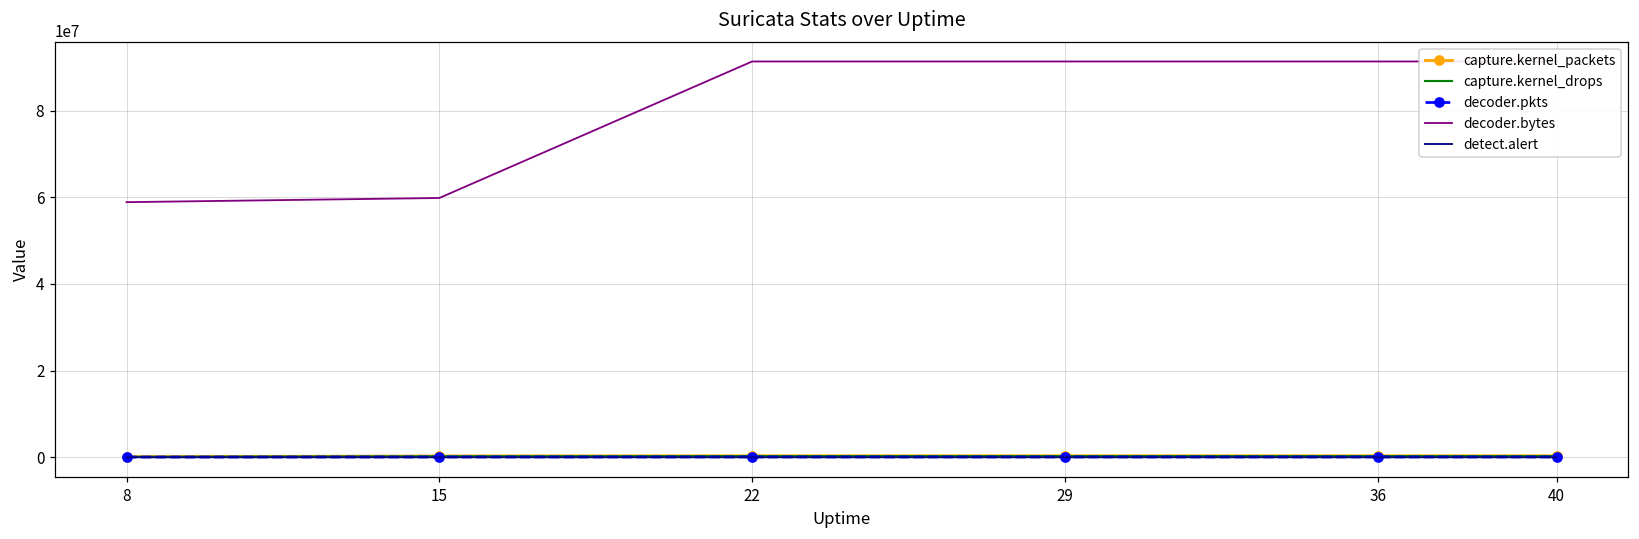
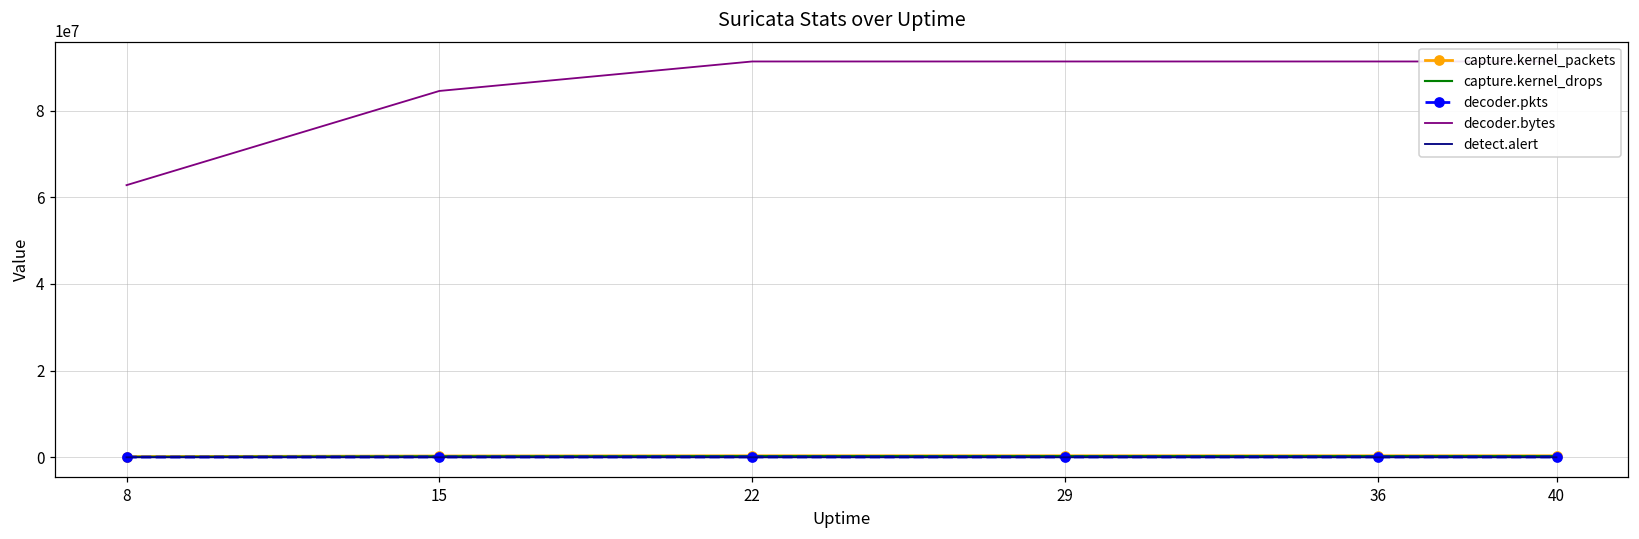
decoder.bytes, 8: 59000000 -> 63000000
decoder.bytes, 15: 60000000 -> 85000000
